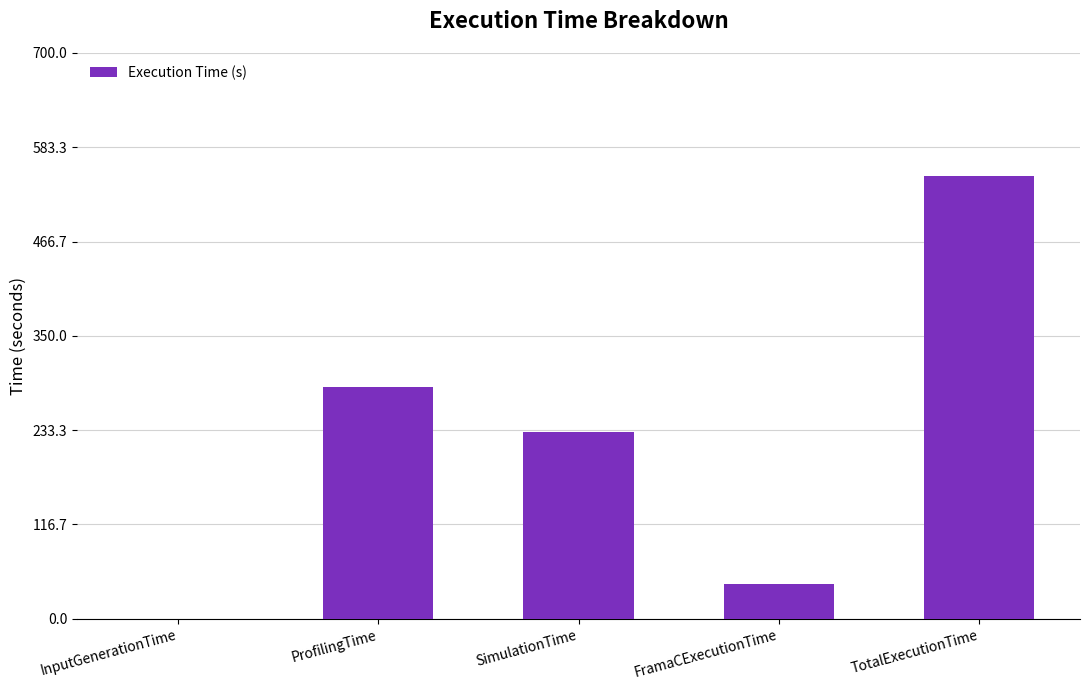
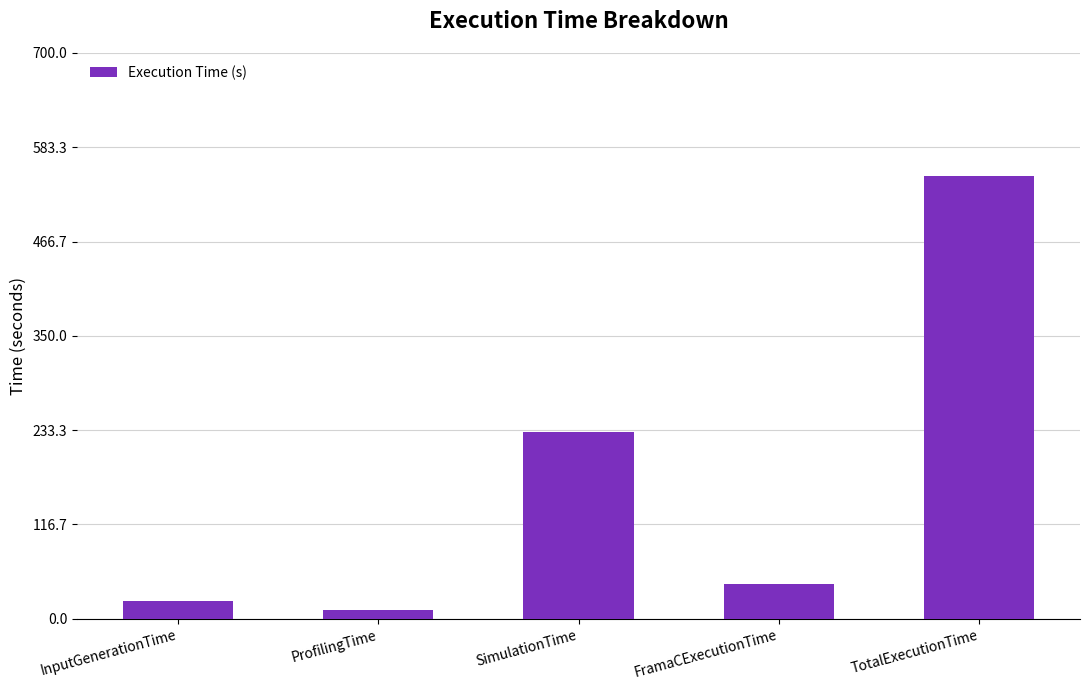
InputGenerationTime: 0 -> 20
ProfilingTime: 290 -> 10
